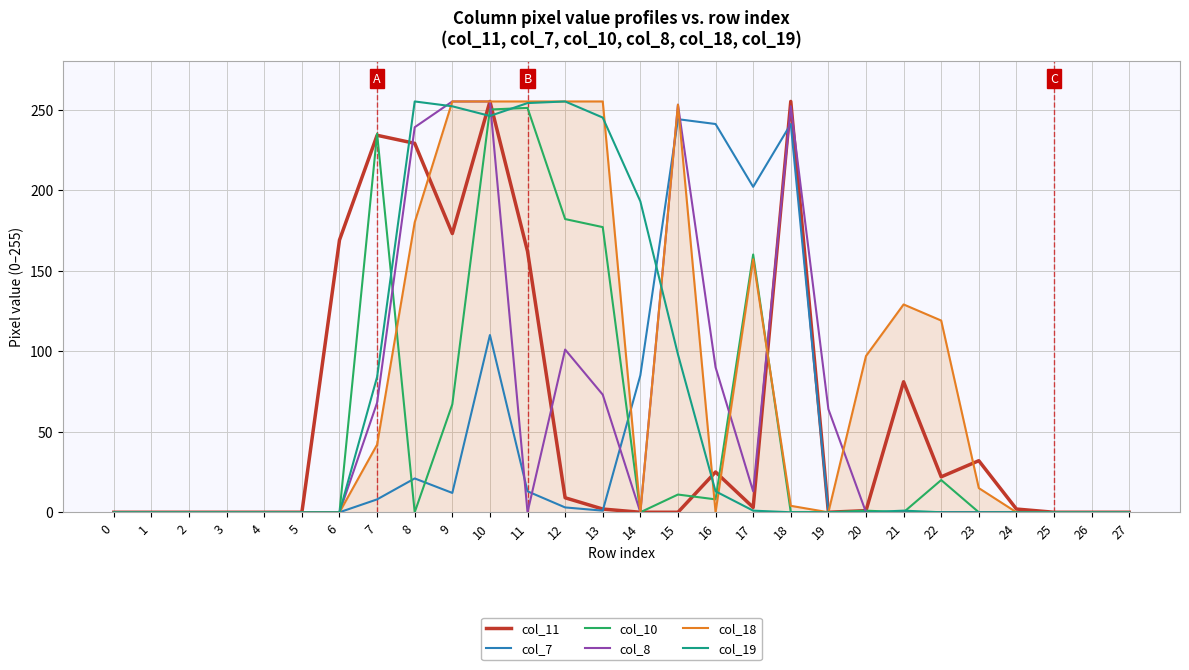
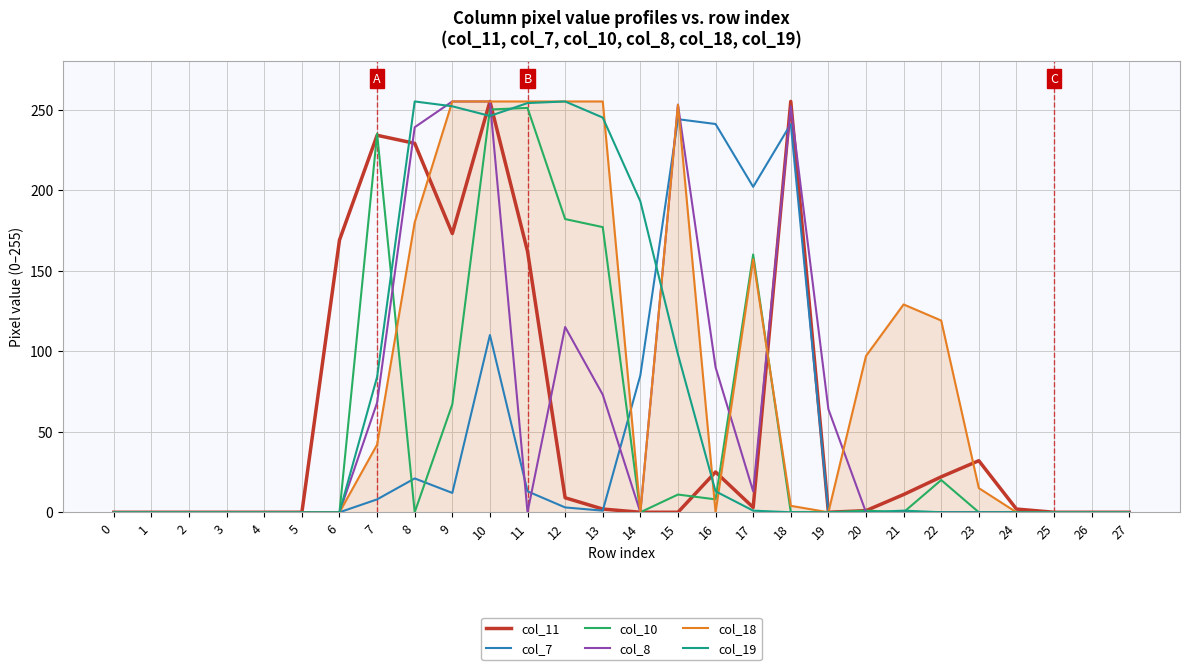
col_8, 12: 101 -> 115
col_11, 21: 81 -> 11
